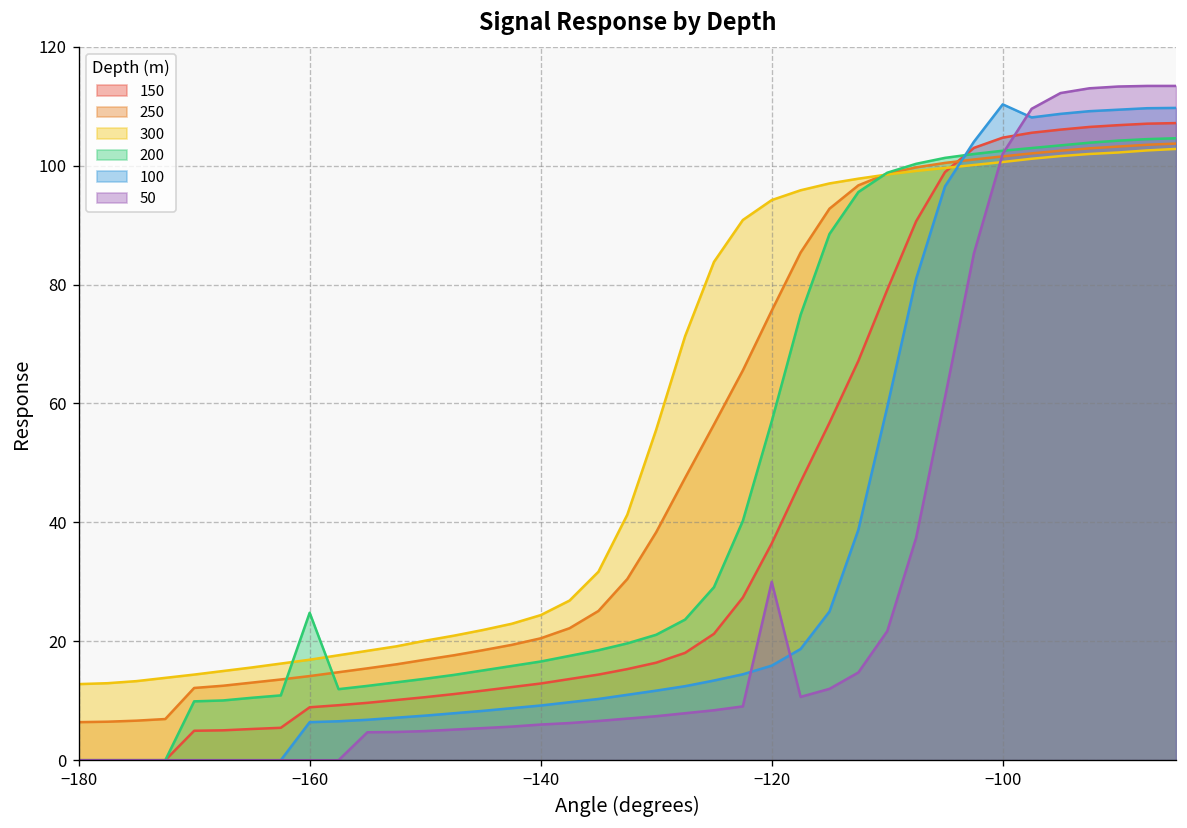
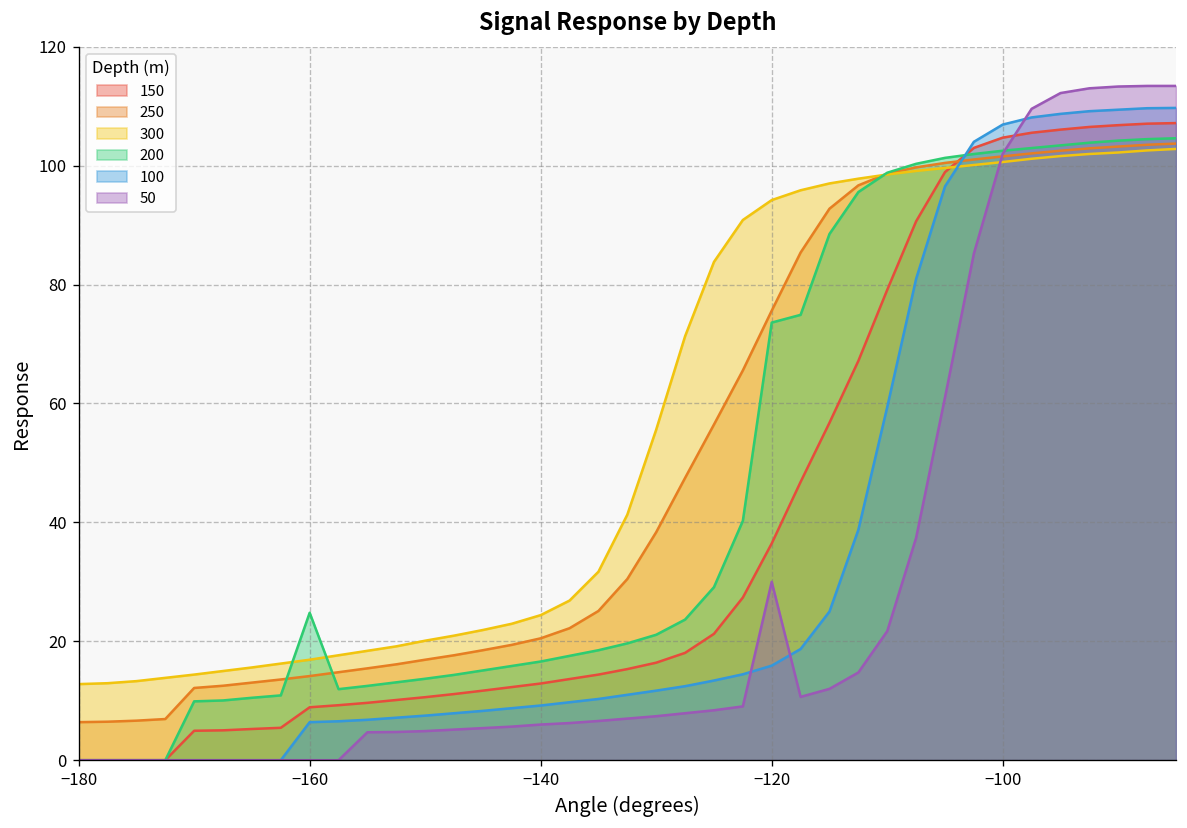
200, −120: 57 -> 74
100, −100: 110 -> 107
